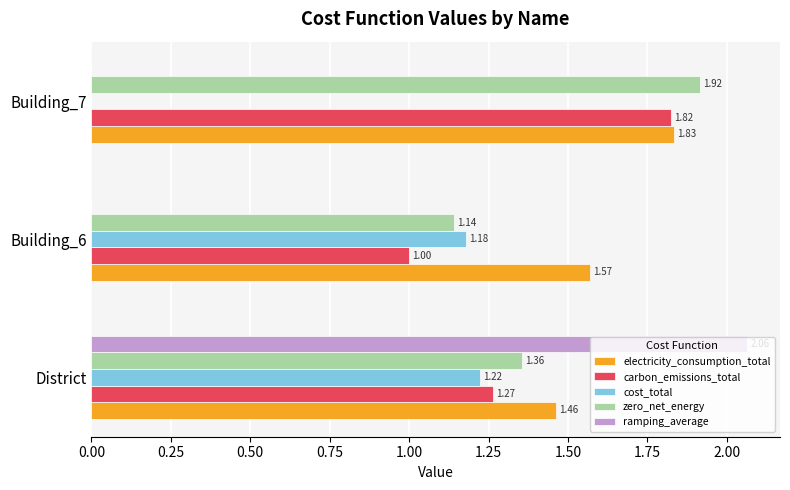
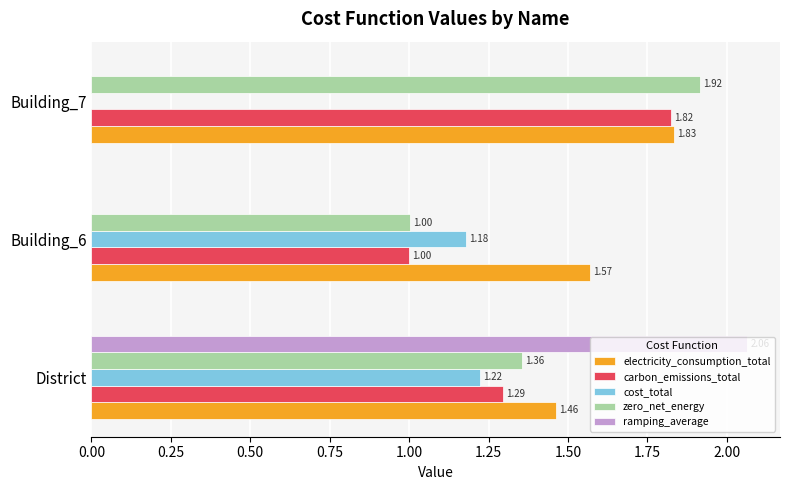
zero_net_energy, Building_6: 1.14 -> 1.00
carbon_emissions_total, District: 1.27 -> 1.29
